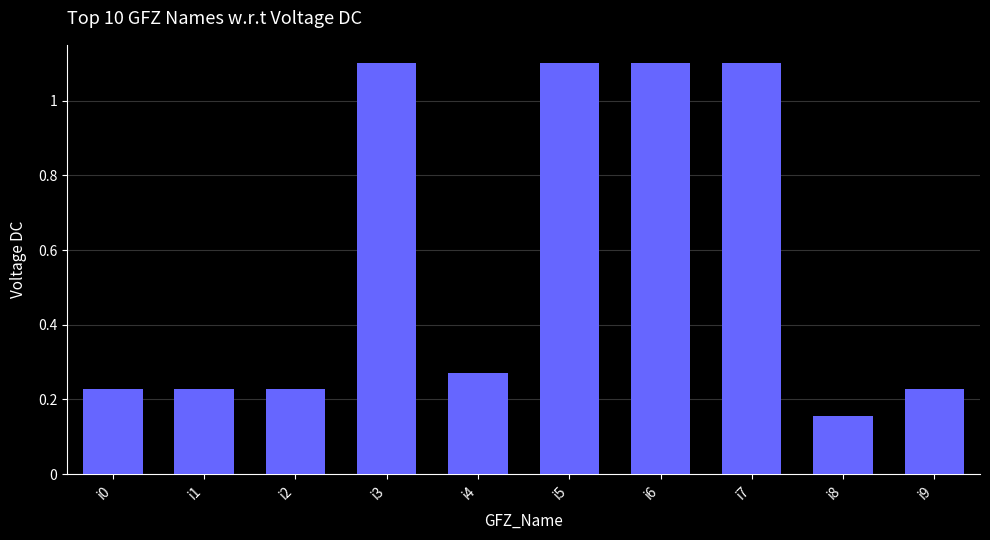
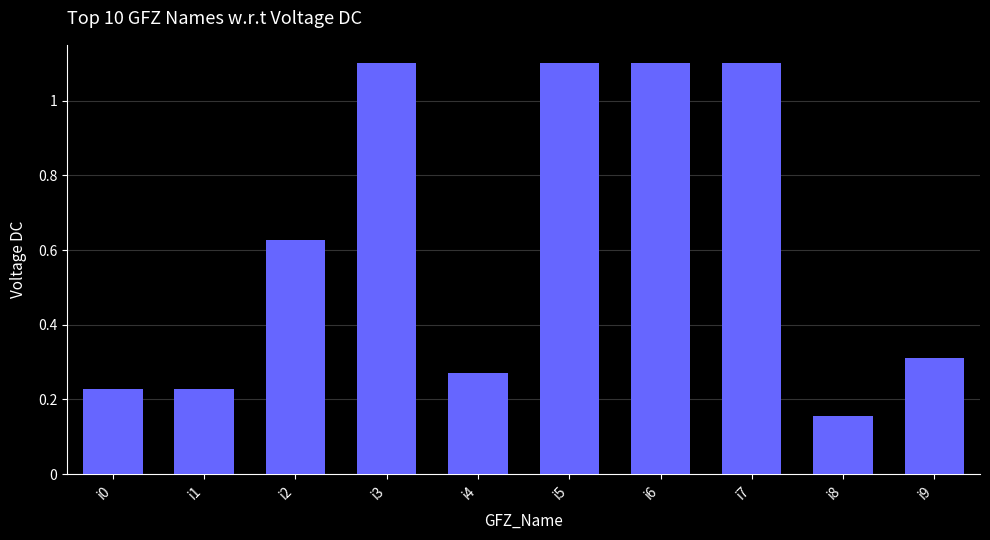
i2: 0.23 -> 0.63
i9: 0.23 -> 0.31
